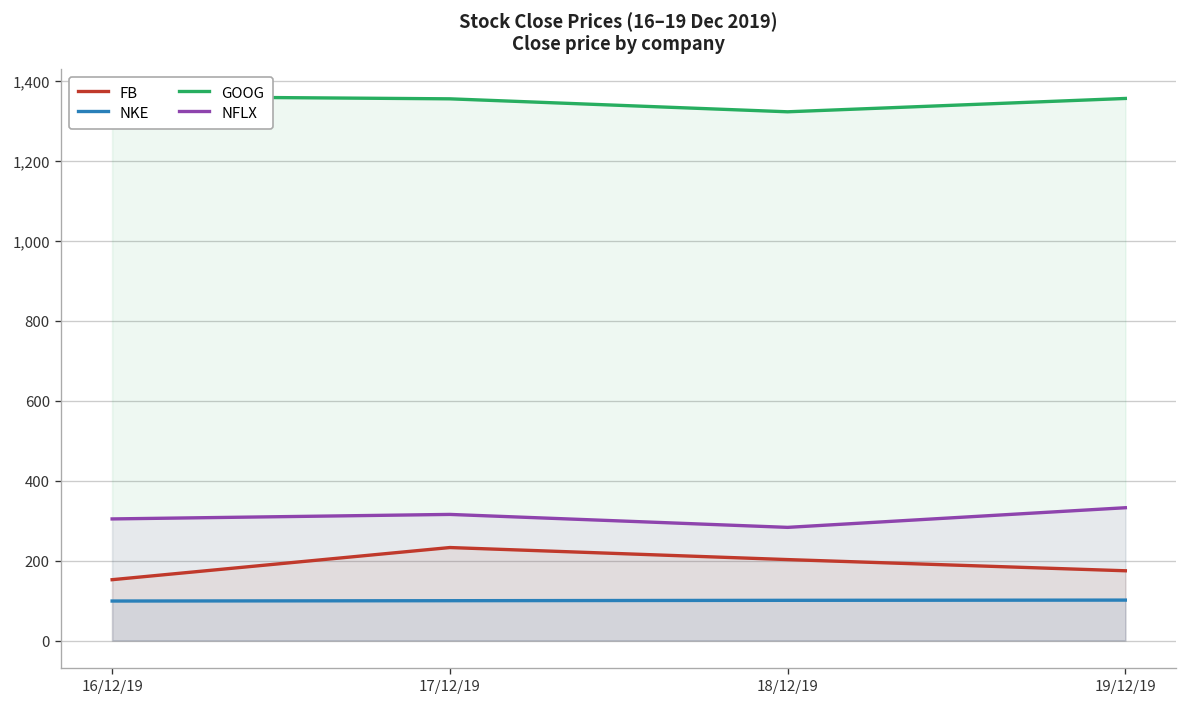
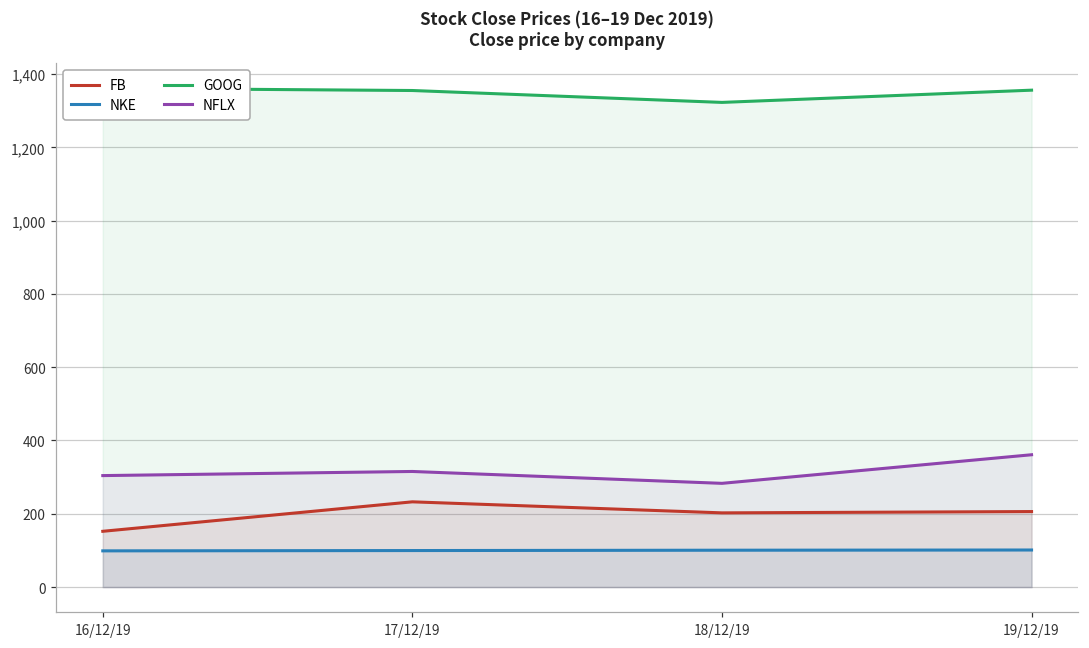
FB, 19/12/19: 170 -> 210
NFLX, 19/12/19: 330 -> 360
